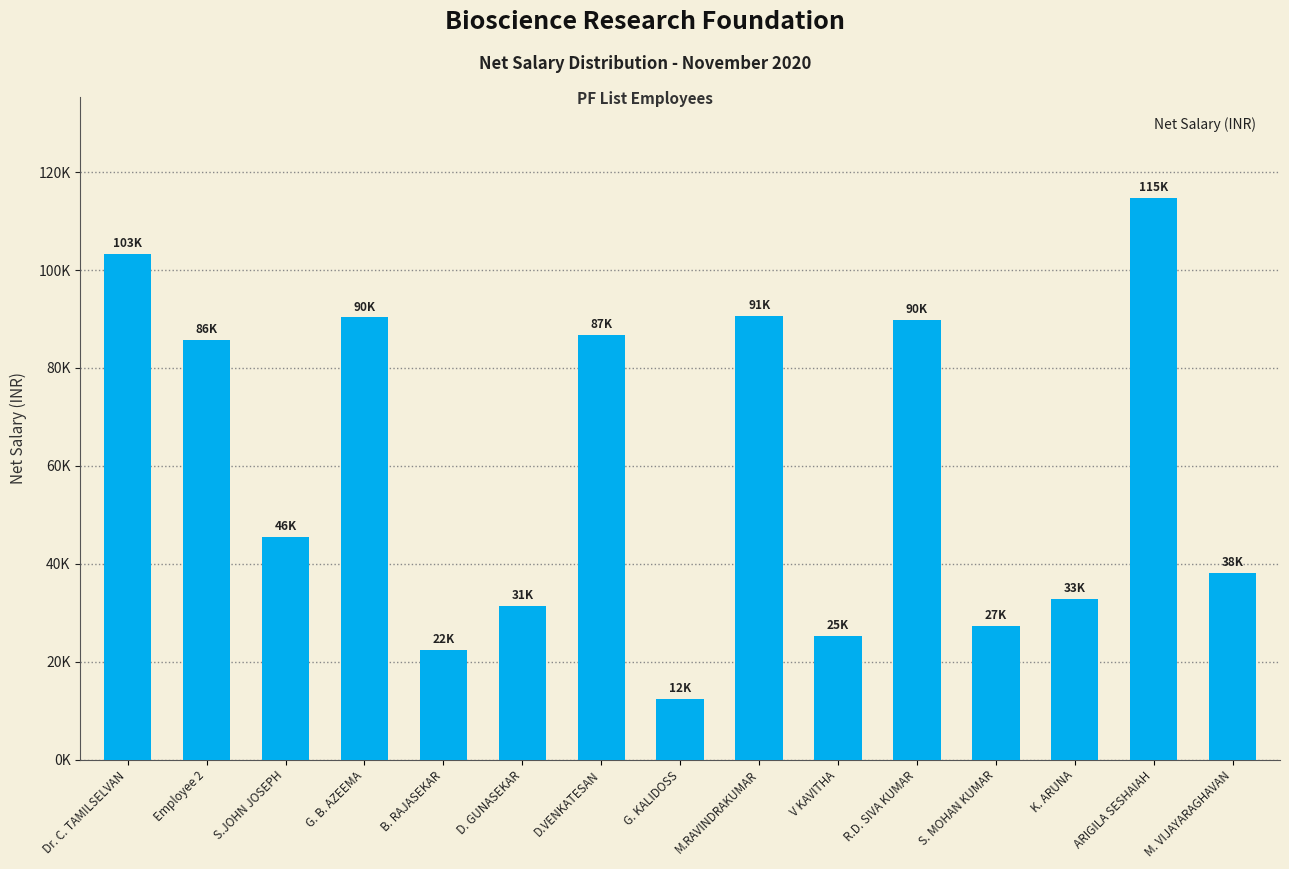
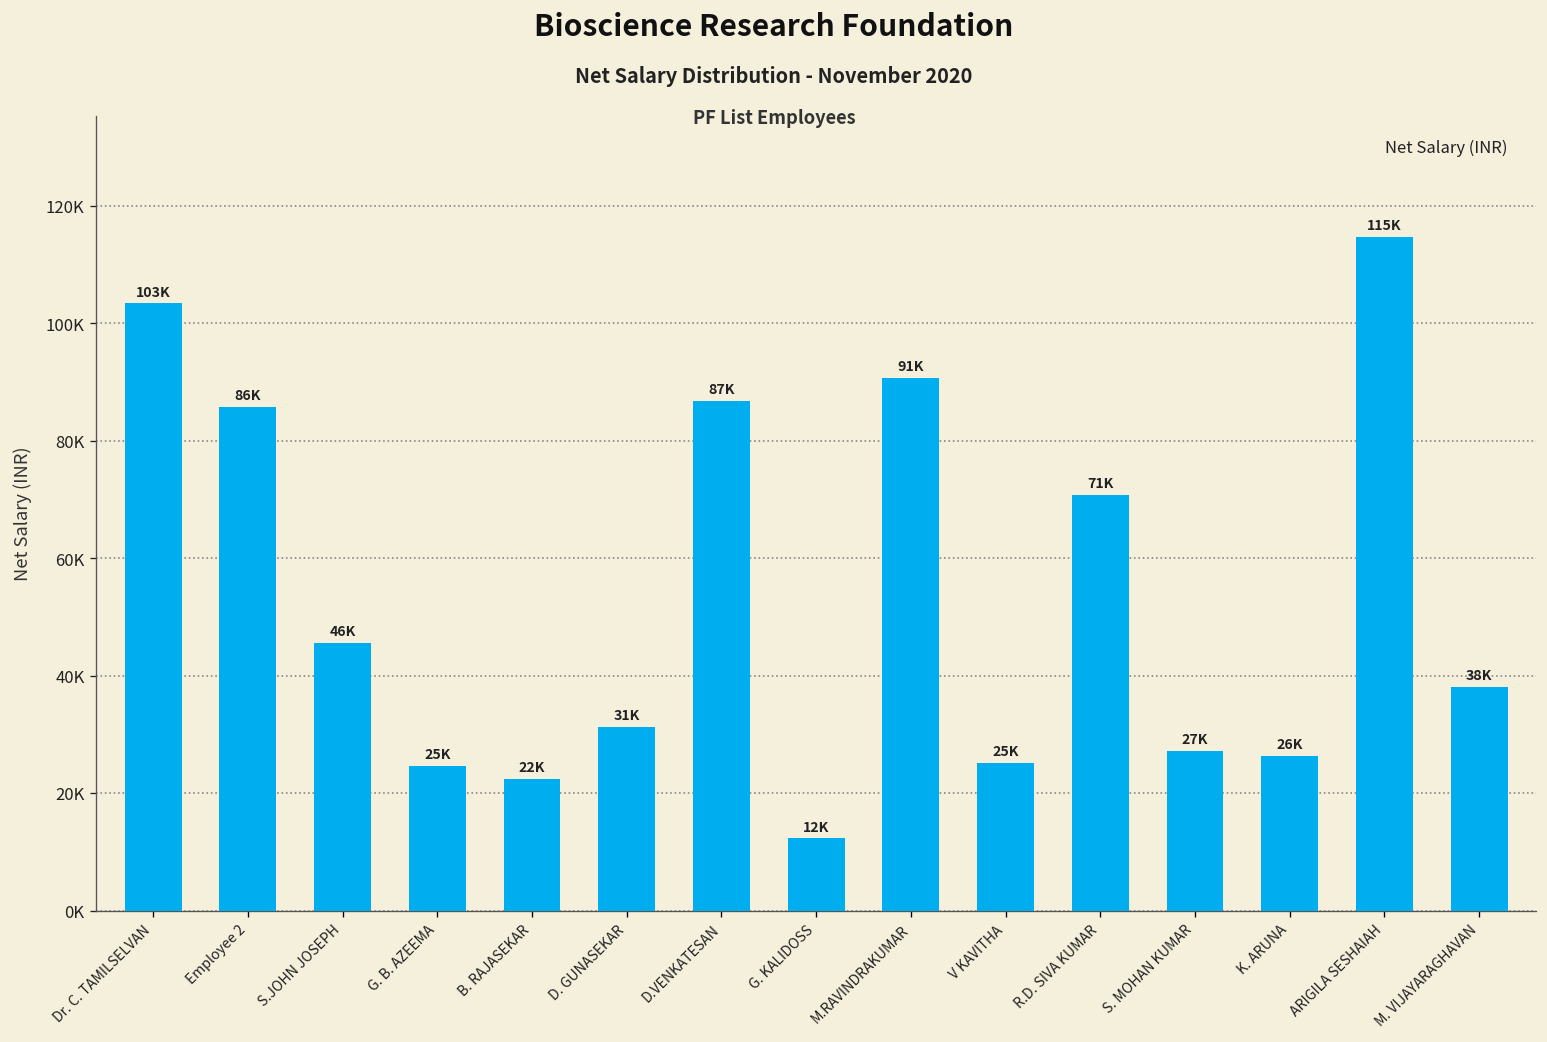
G. B. AZEEMA: 90K -> 25K
R.D. SIVA KUMAR: 90K -> 71K
K. ARUNA: 33K -> 26K
